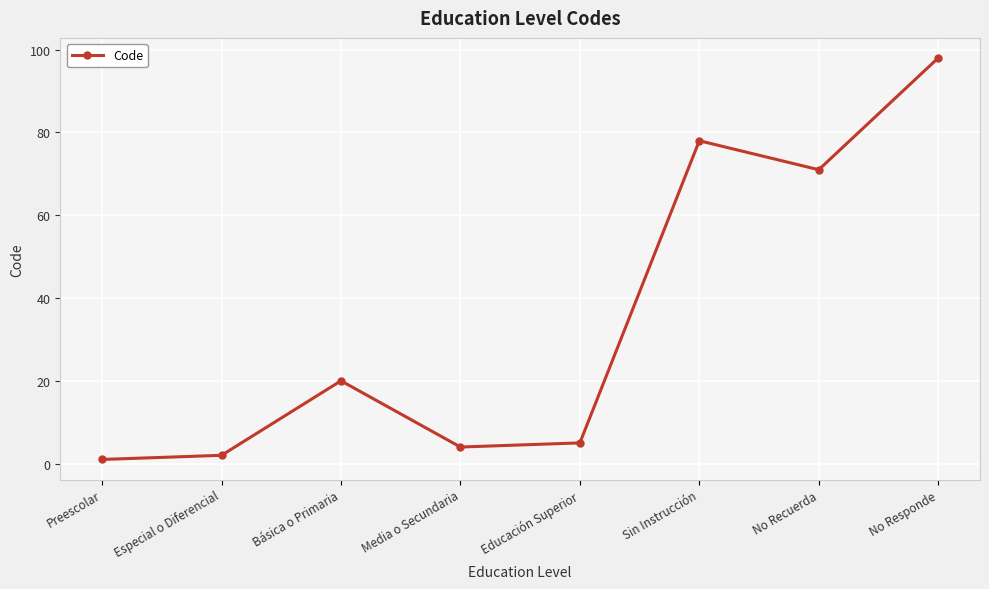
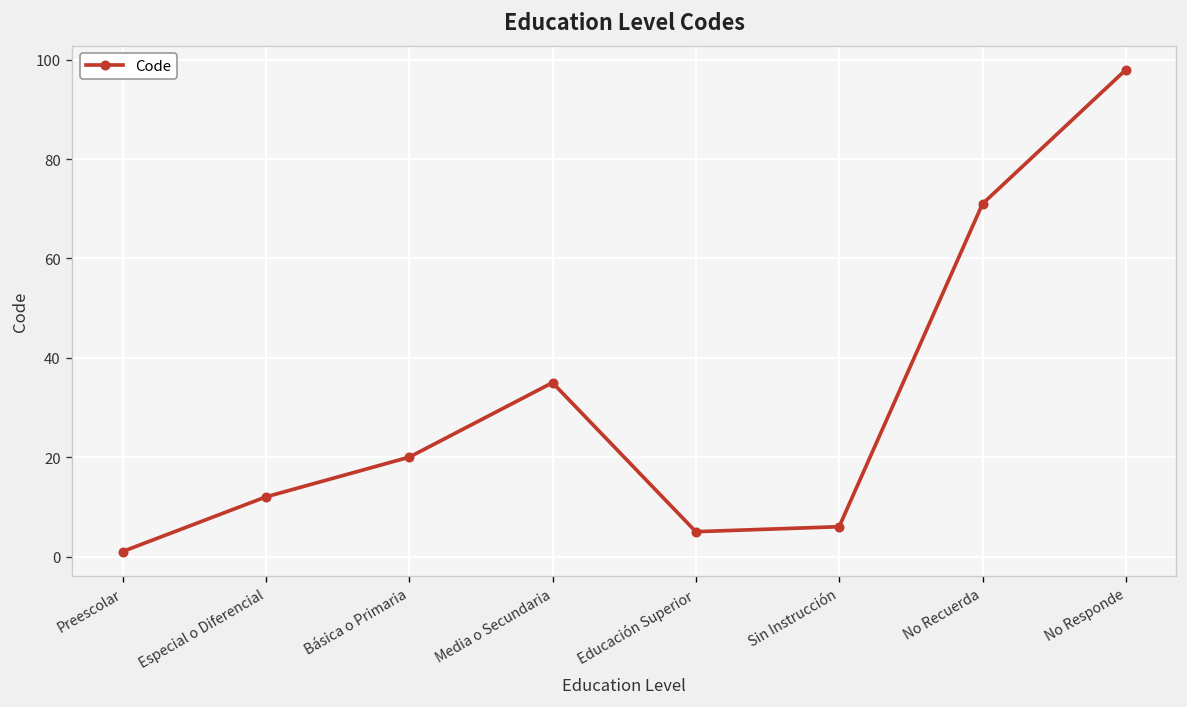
Especial o Diferencial: 2 -> 12
Media o Secundaria: 4 -> 35
Sin Instrucción: 78 -> 6
